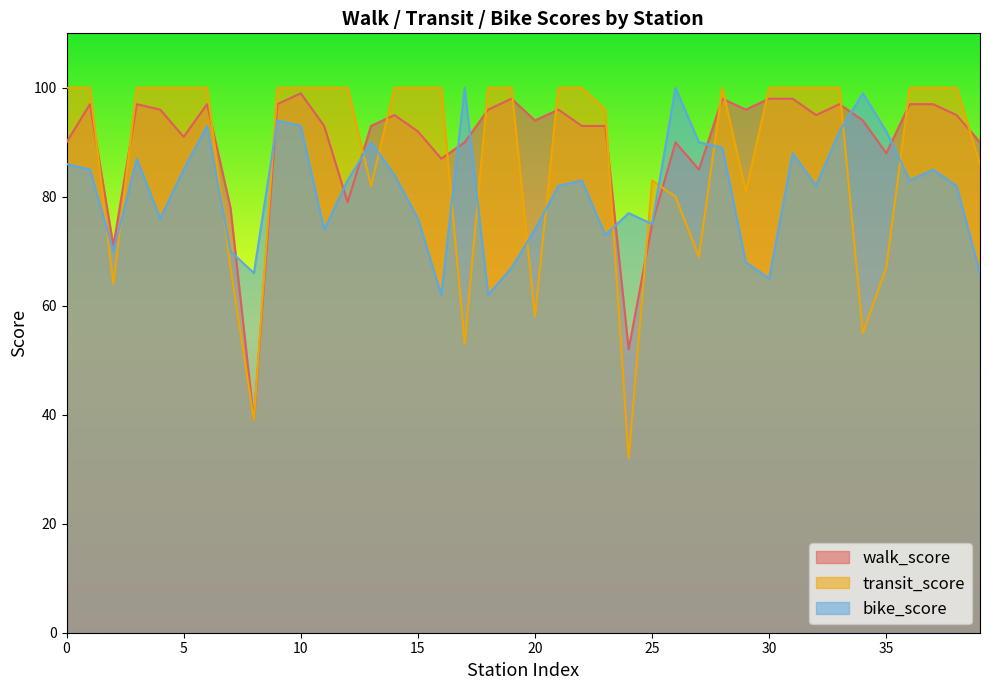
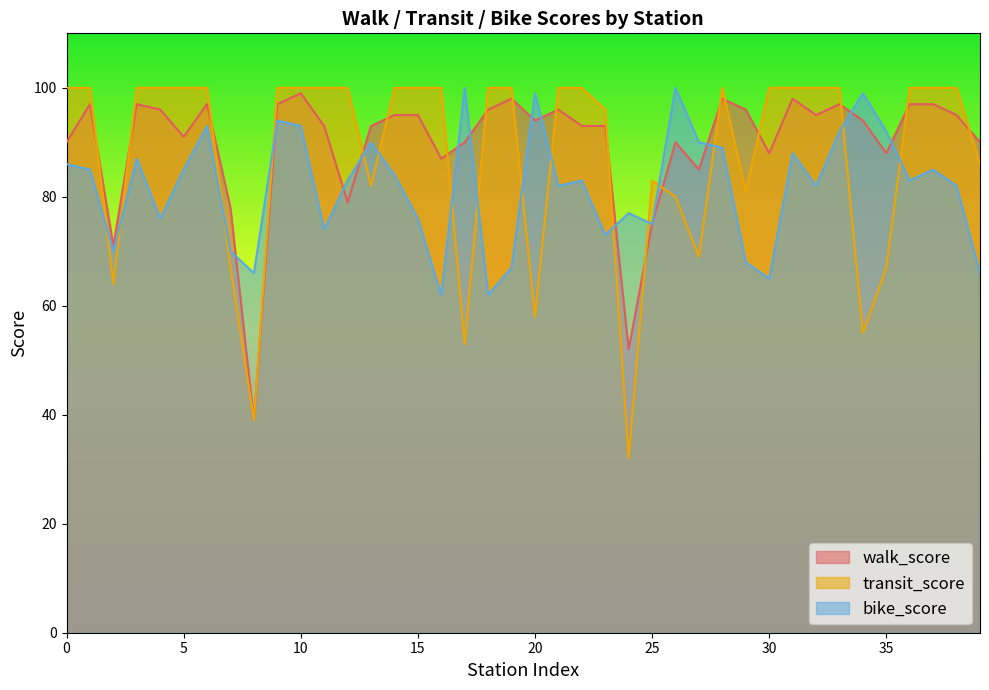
walk_score, 15: 92 -> 95
bike_score, 20: 74 -> 99
walk_score, 30: 98 -> 88
